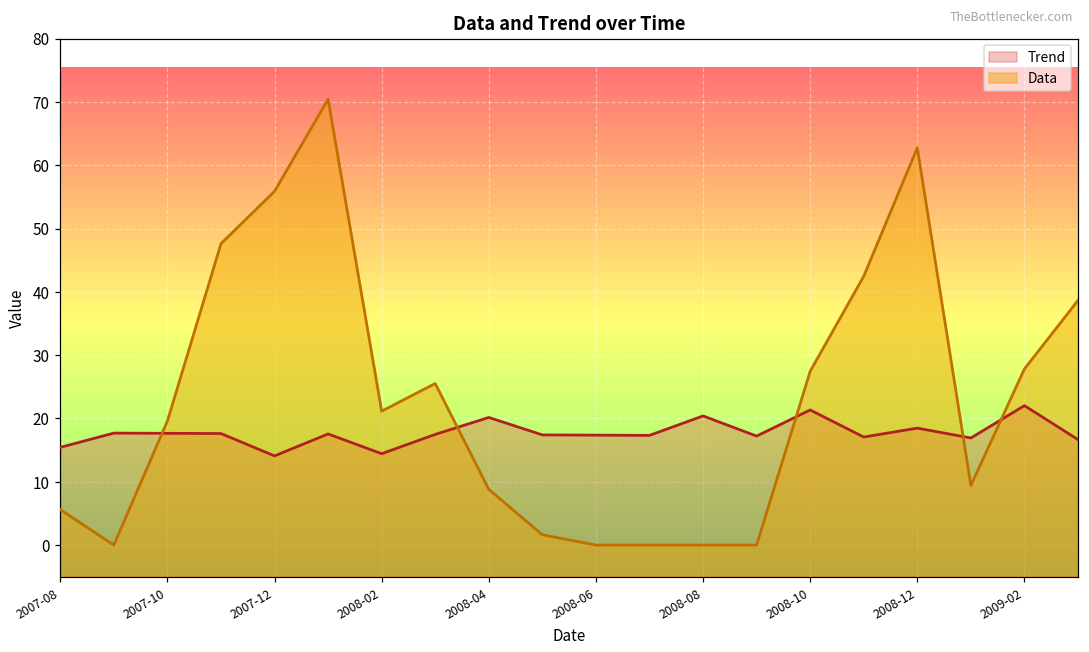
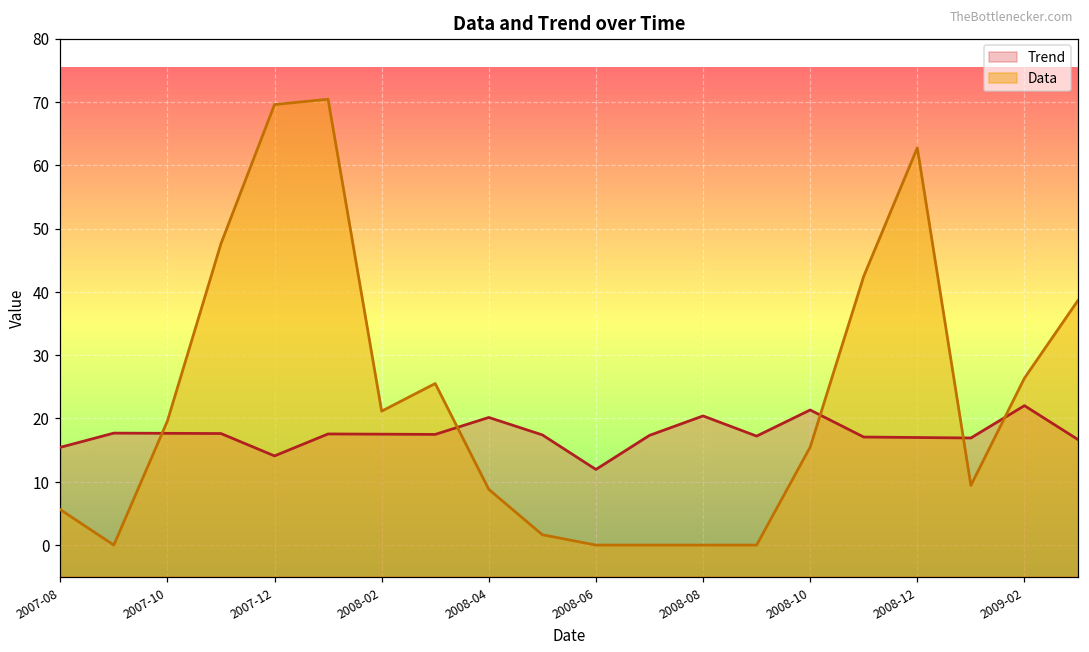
Data, 2007-12: 56 -> 70
Trend, 2008-02: 14 -> 18
Trend, 2008-06: 17 -> 12
Data, 2008-10: 27 -> 15
Trend, 2008-12: 18 -> 17
Data, 2009-02: 28 -> 26
